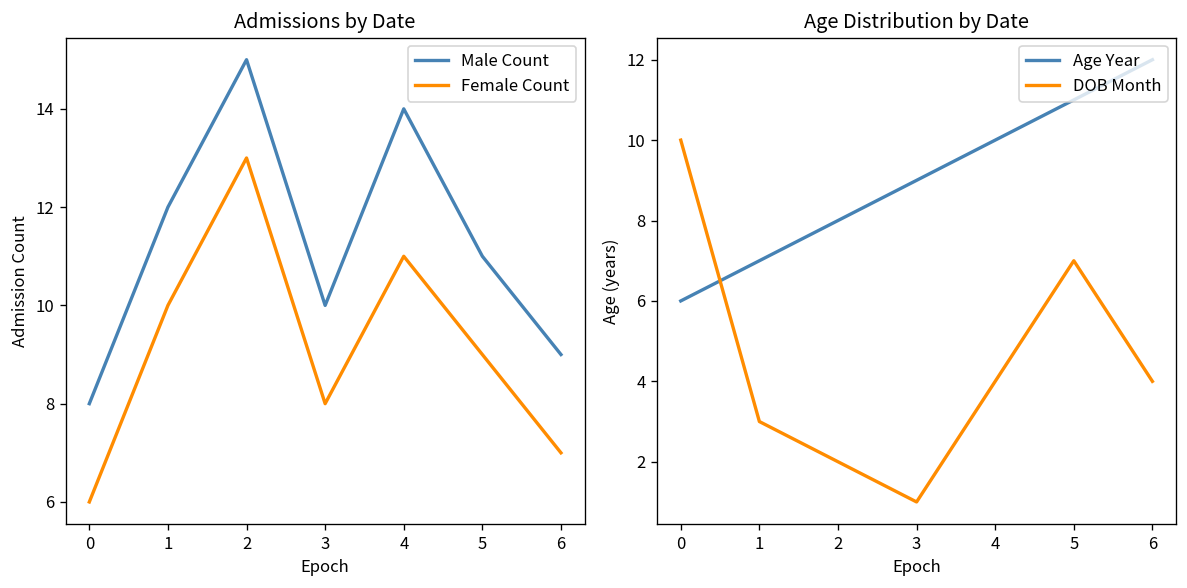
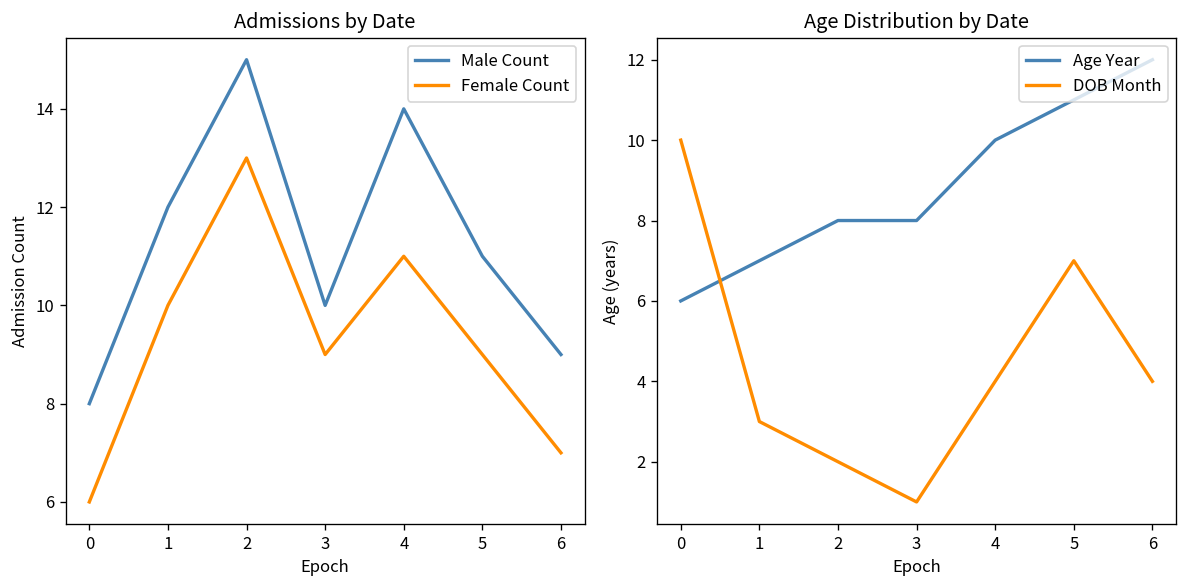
Admissions by Date, Female Count, 3: 8 -> 9
Age Distribution by Date, Age Year, 3: 9 -> 8
